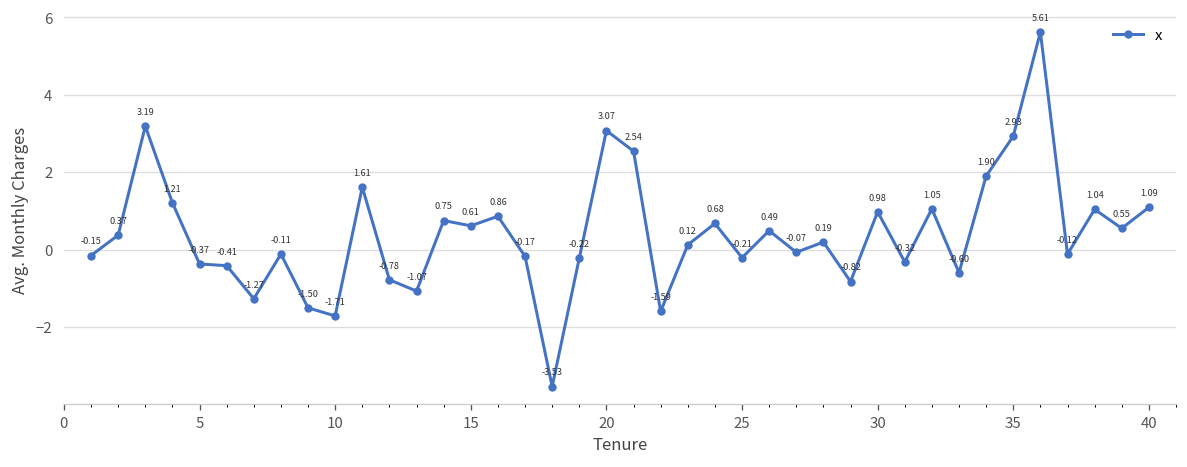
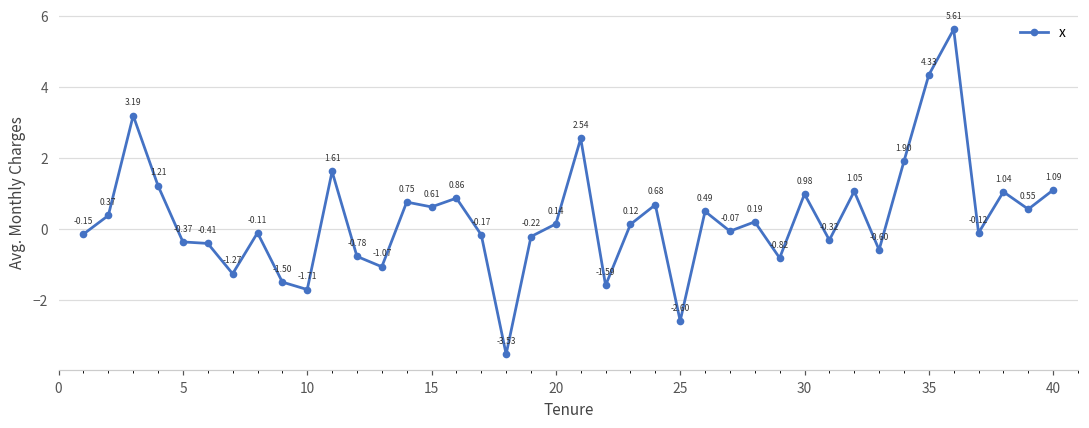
20: 3.07 -> 0.14
25: -0.21 -> -2.60
35: 2.93 -> 4.33
